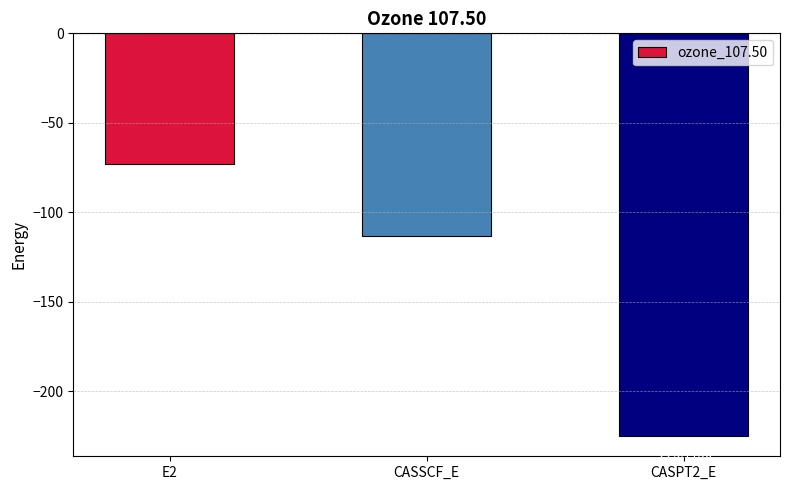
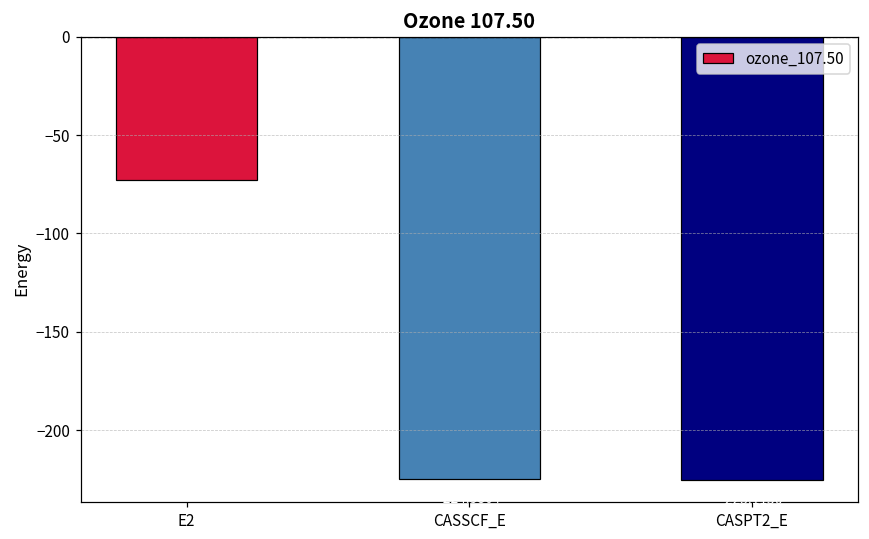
CASSCF_E: -113 -> -225
